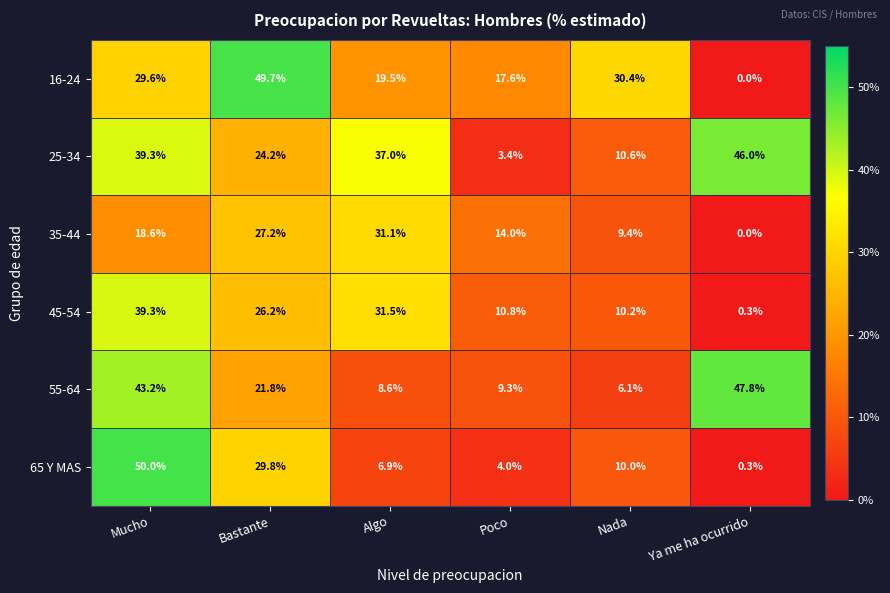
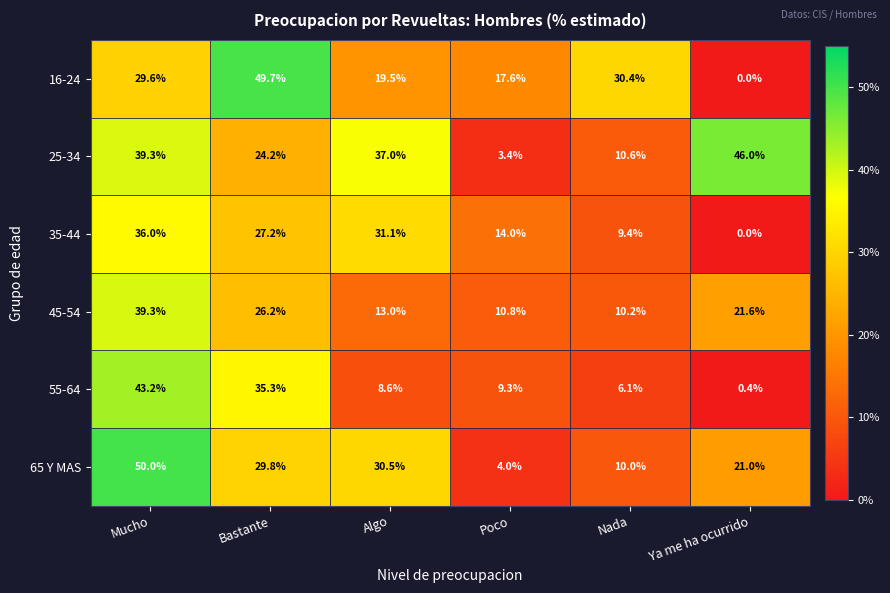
35-44, Mucho: 18.6% -> 36.0%
45-54, Algo: 31.5% -> 13.0%
45-54, Ya me ha ocurrido: 0.3% -> 21.6%
55-64, Bastante: 21.8% -> 35.3%
55-64, Ya me ha ocurrido: 47.8% -> 0.4%
65 Y MAS, Algo: 6.9% -> 30.5%
65 Y MAS, Ya me ha ocurrido: 0.3% -> 21.0%
